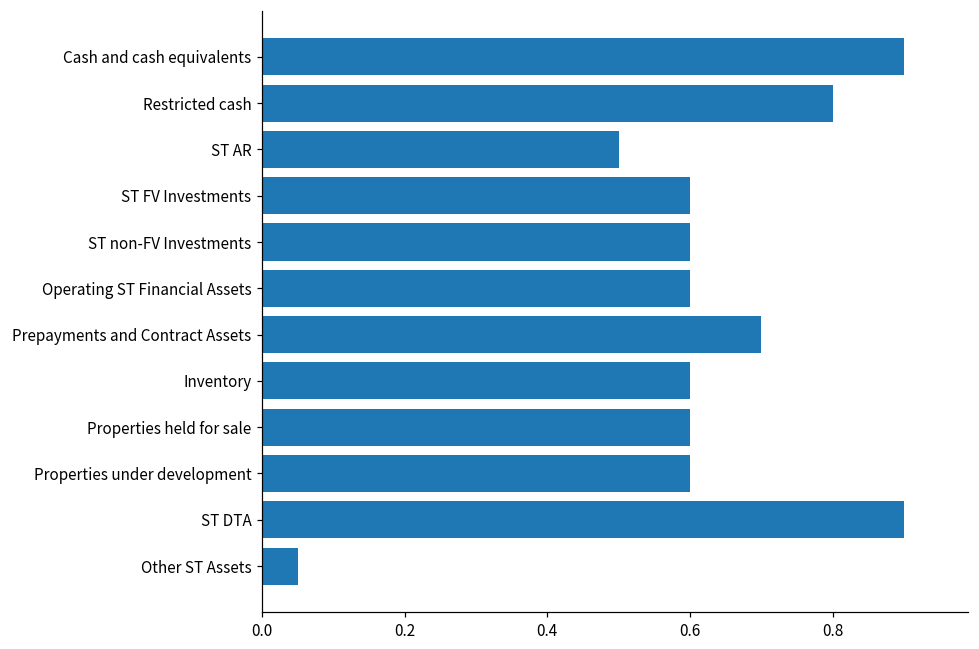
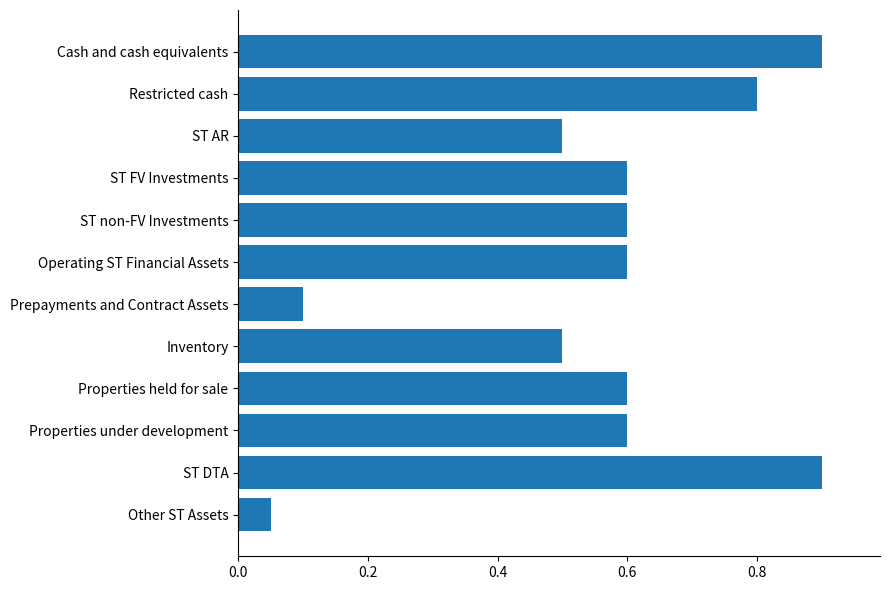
Prepayments and Contract Assets: 0.7 -> 0.1
Inventory: 0.6 -> 0.5
